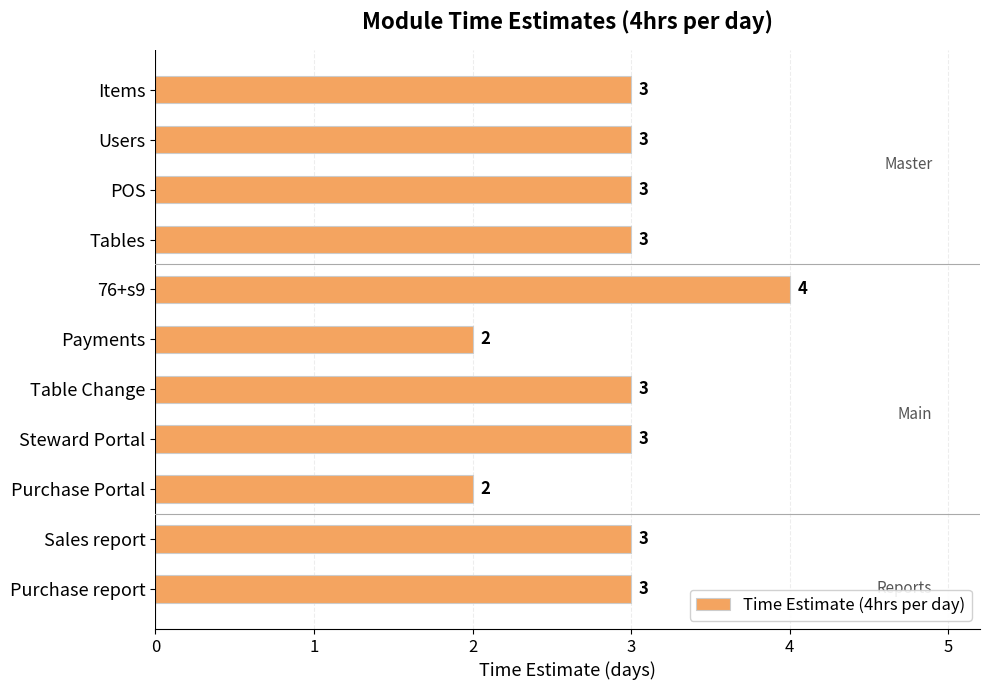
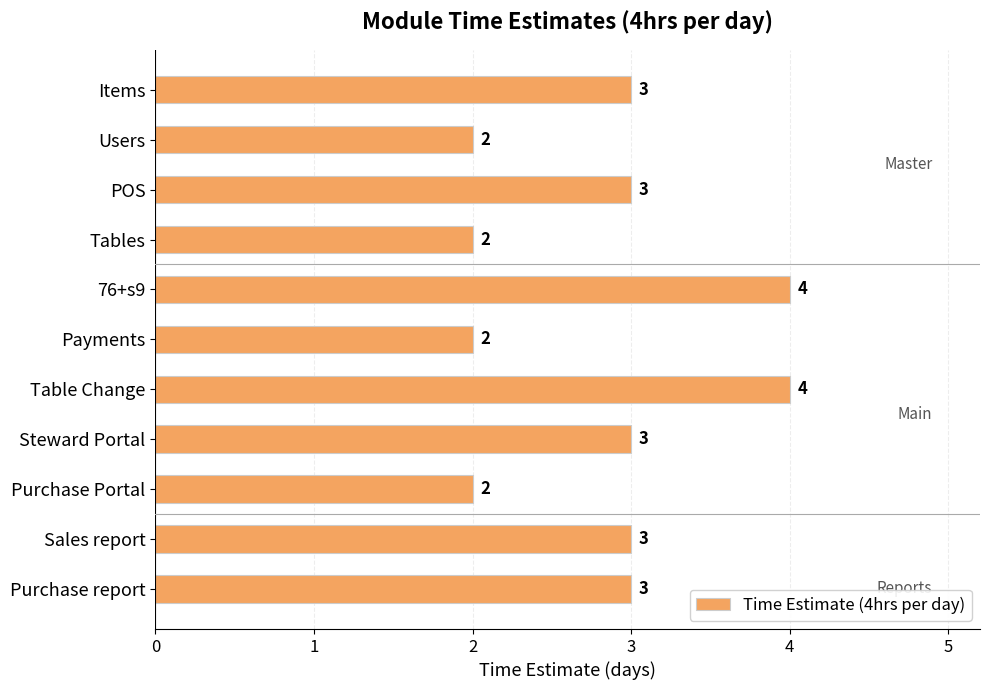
Users: 3 -> 2
Tables: 3 -> 2
Table Change: 3 -> 4
